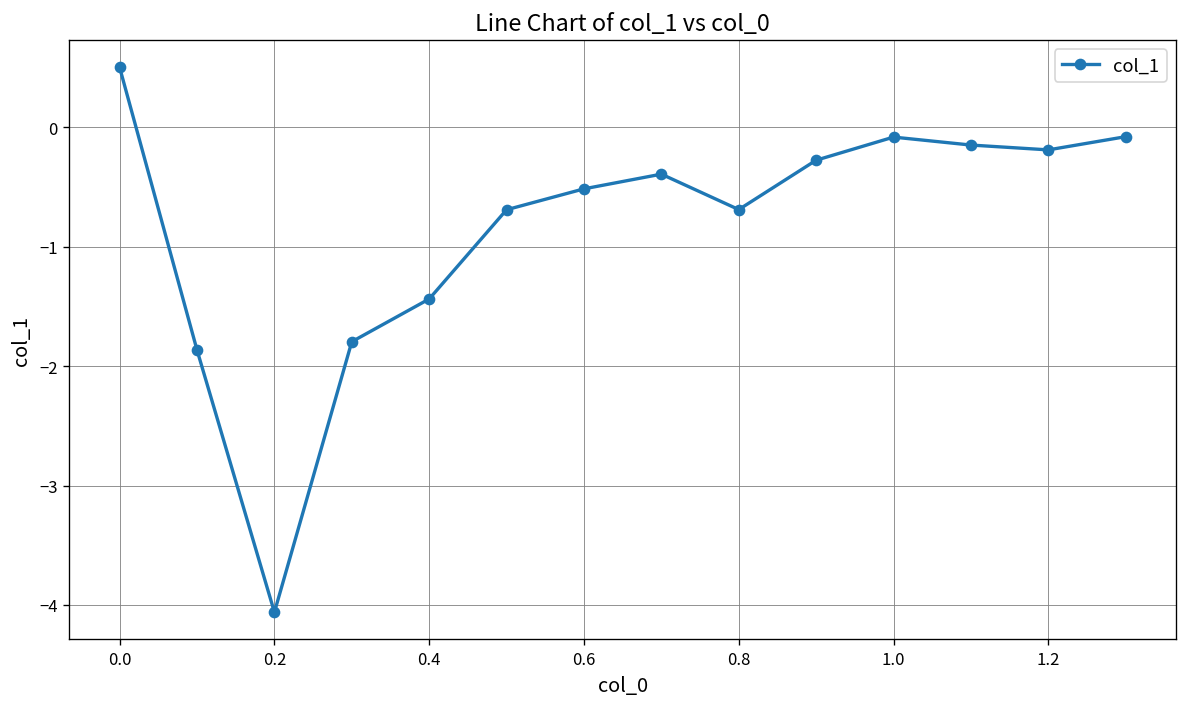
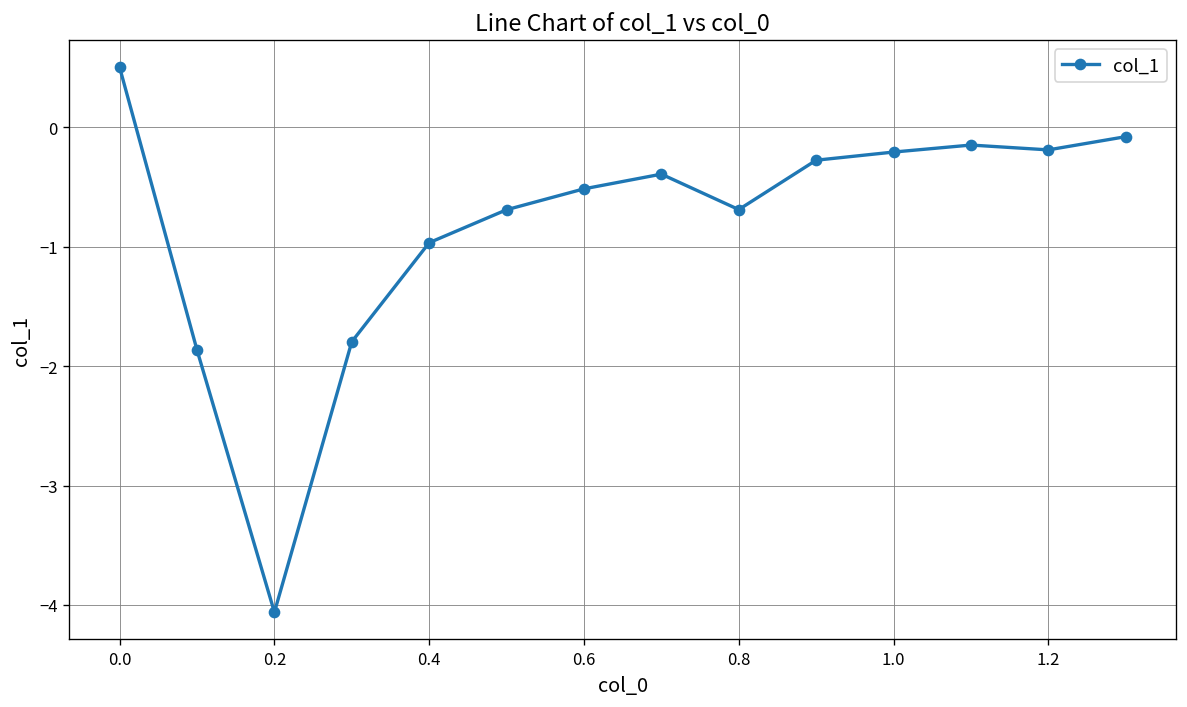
0.4: -1.4 -> -1.0
1.0: -0.1 -> -0.2
